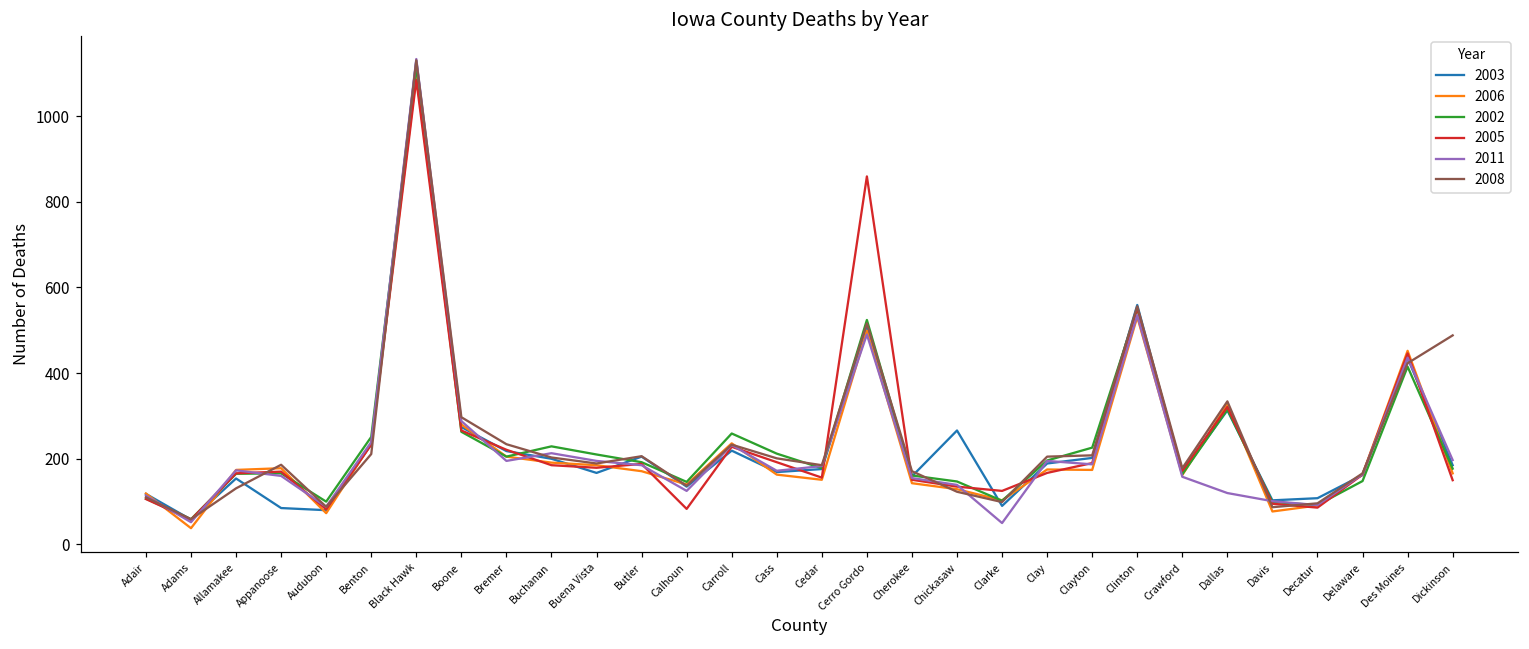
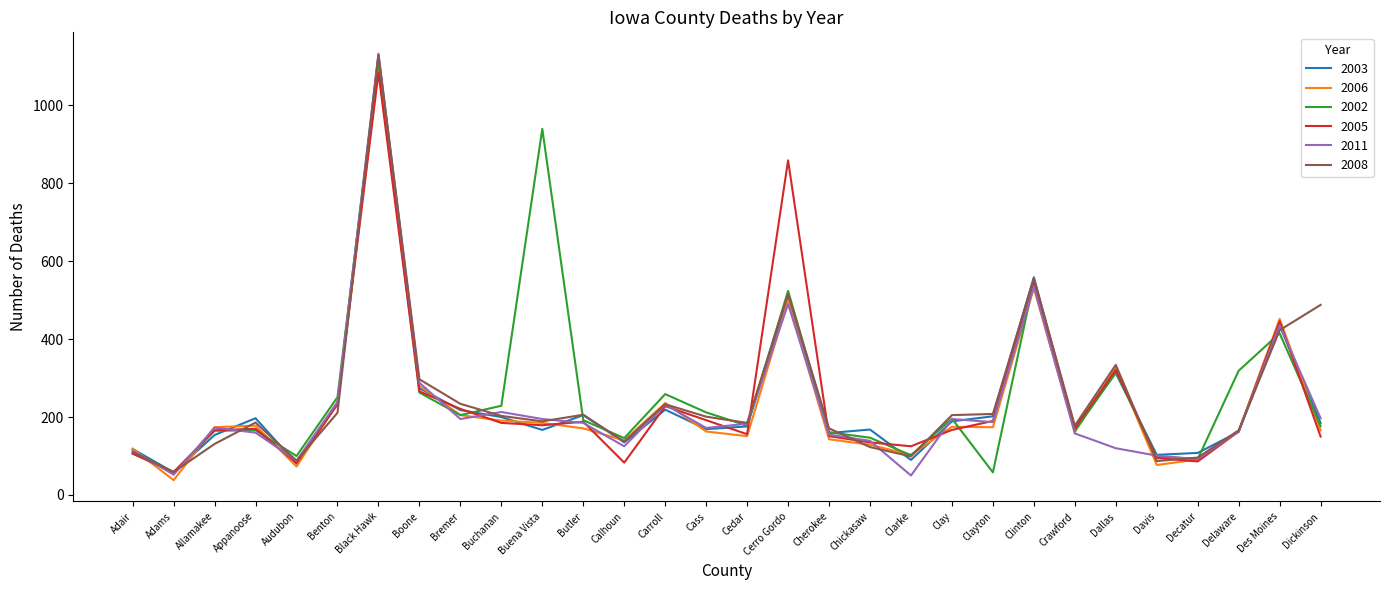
2003, Appanoose: 90 -> 200
2002, Buena Vista: 210 -> 940
2003, Chickasaw: 270 -> 170
2002, Clayton: 230 -> 60
2002, Delaware: 150 -> 320
